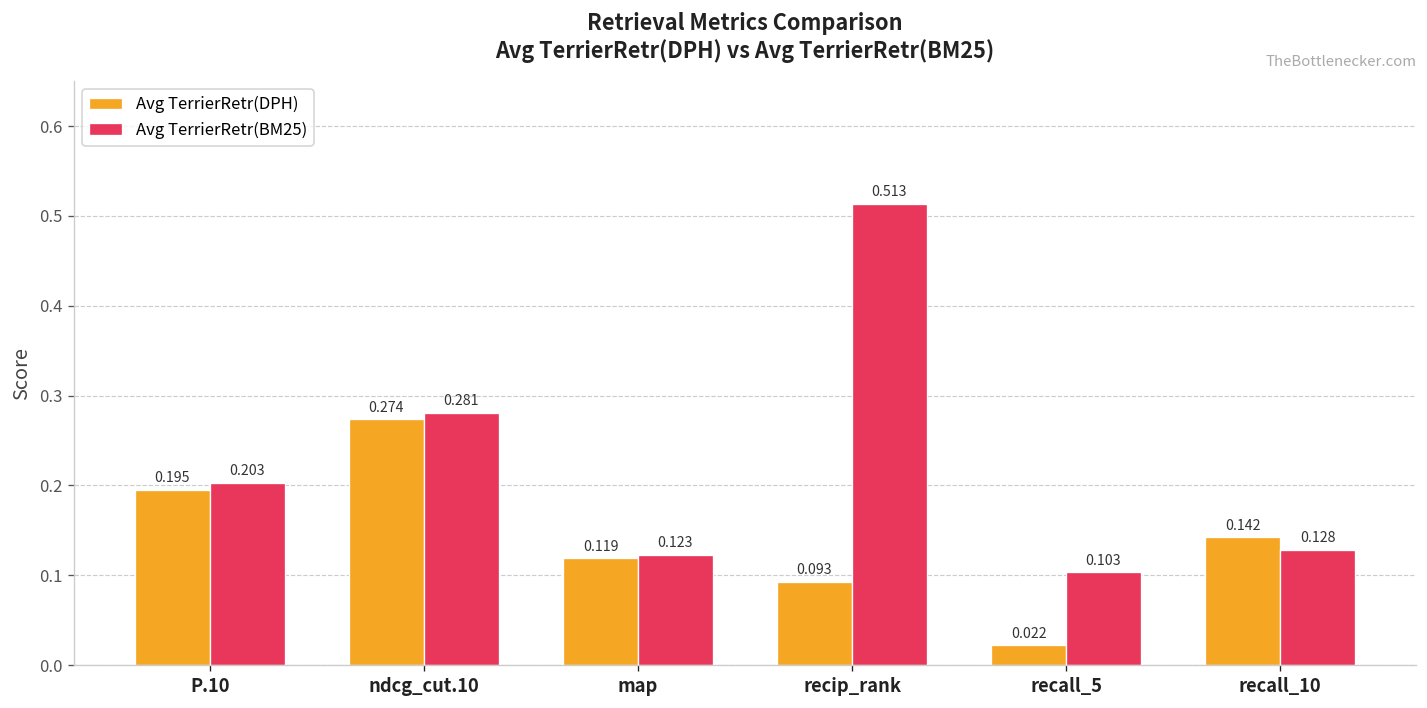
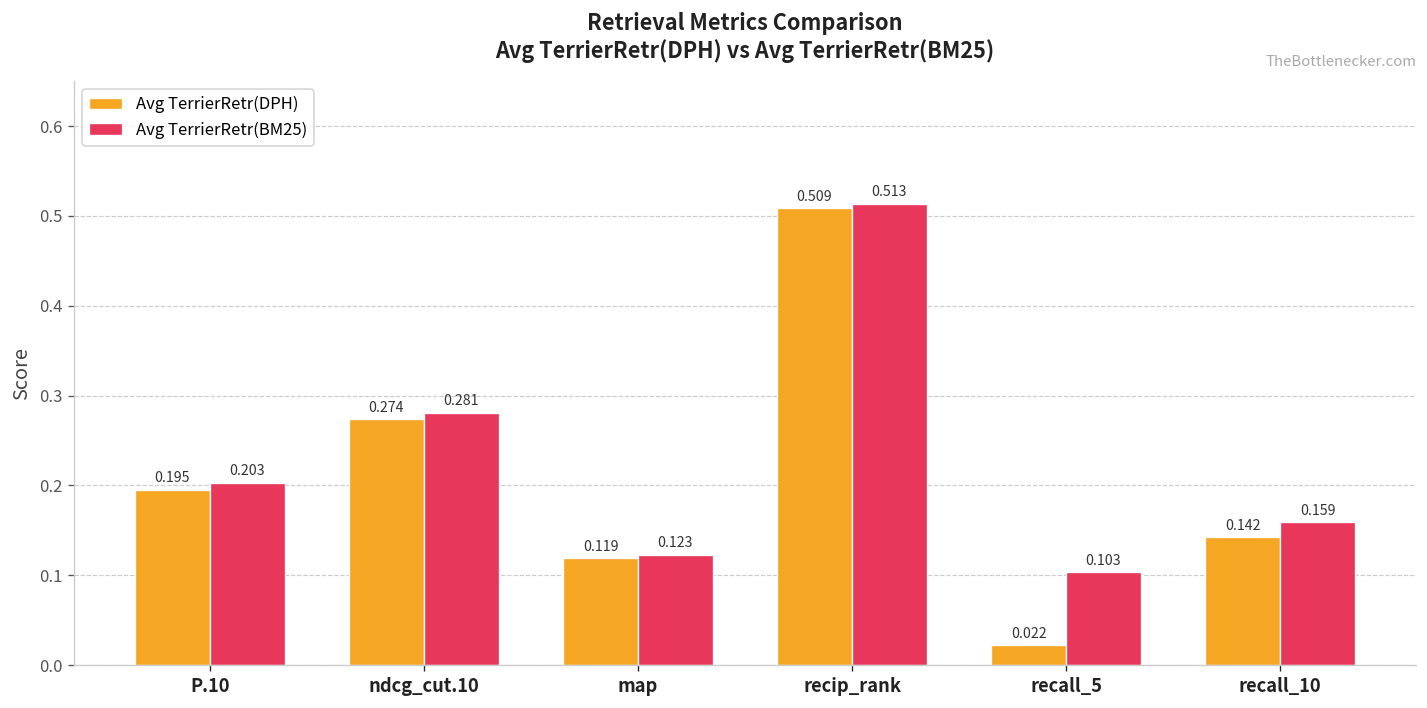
Avg TerrierRetr(DPH), recip_rank: 0.093 -> 0.509
Avg TerrierRetr(BM25), recall_10: 0.128 -> 0.159
